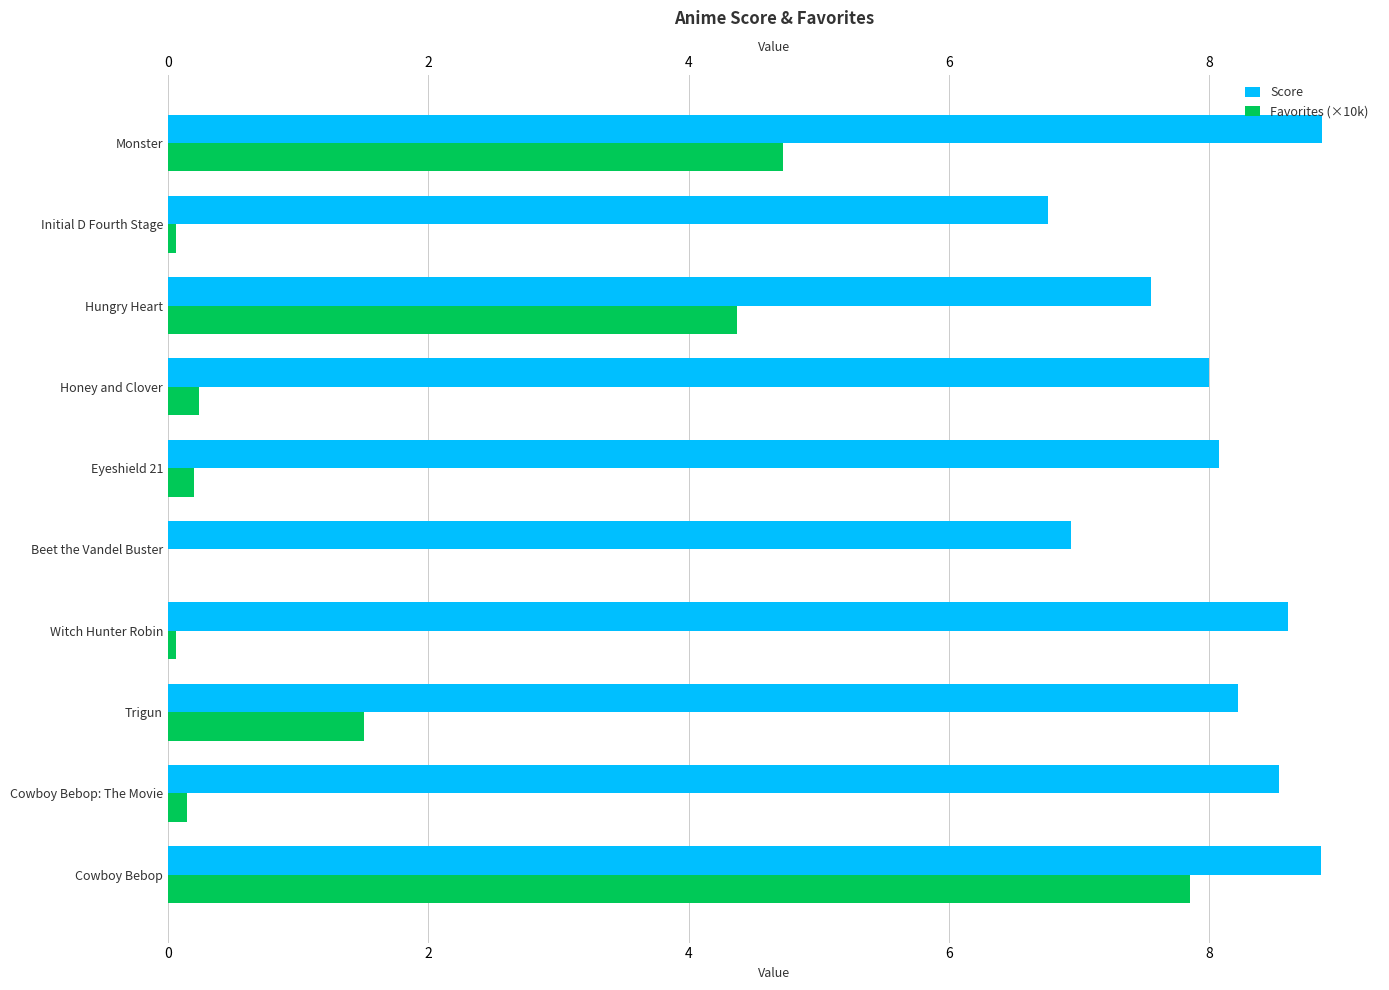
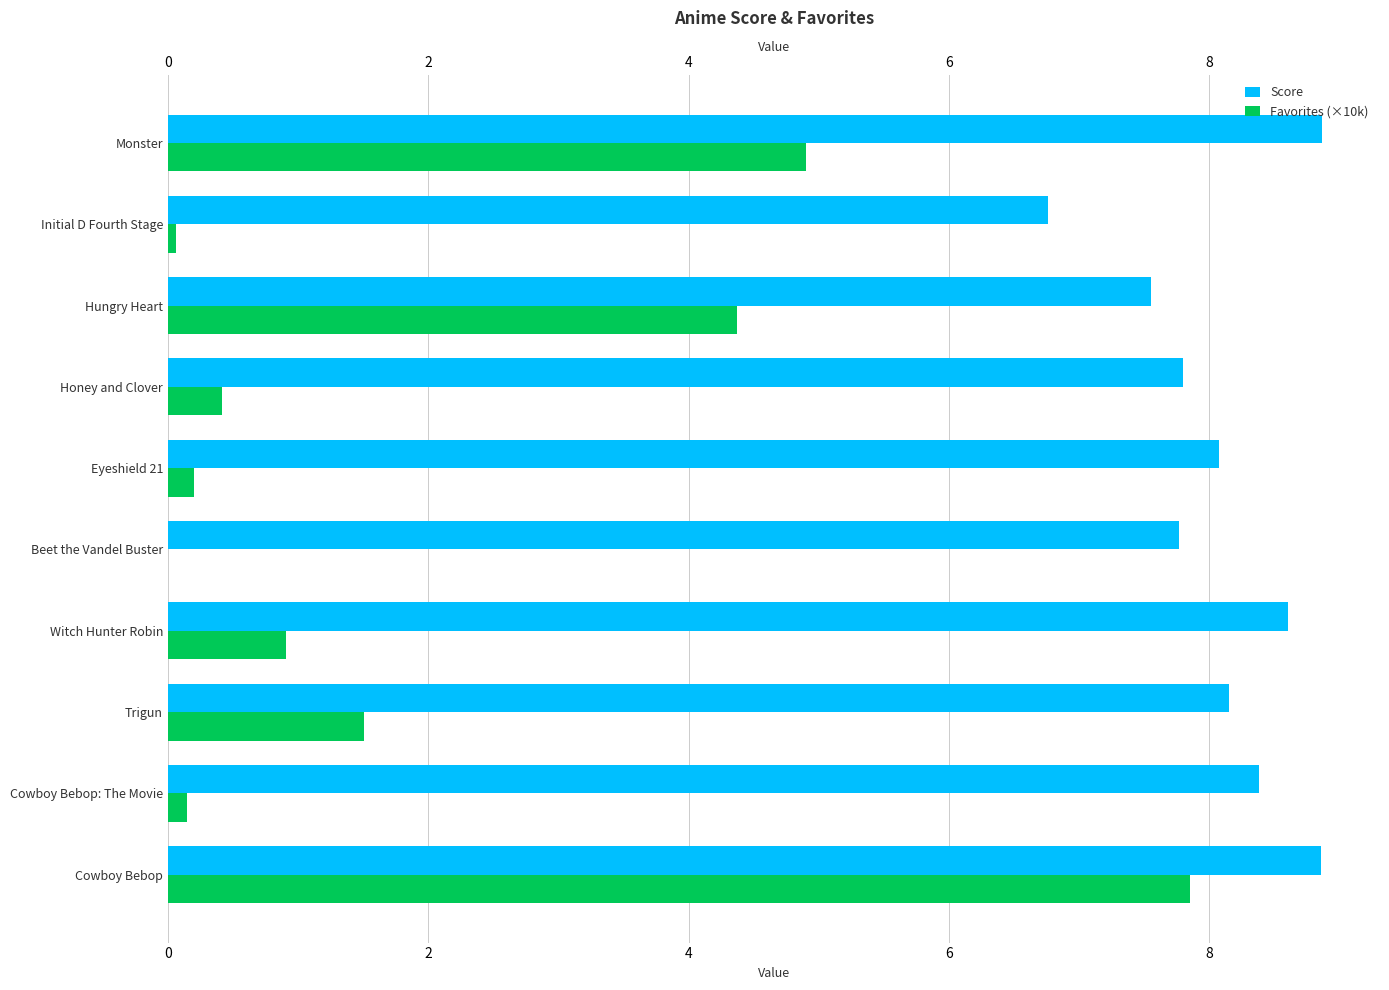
Favorites (×10k), Monster: 4.72 -> 4.90
Score, Honey and Clover: 8.0 -> 7.8
Favorites (×10k), Honey and Clover: 0.24 -> 0.41
Score, Beet the Vandel Buster: 6.94 -> 7.77
Favorites (×10k), Witch Hunter Robin: 0.06 -> 0.91
Score, Trigun: 8.22 -> 8.15
Score, Cowboy Bebop: The Movie: 8.54 -> 8.38
